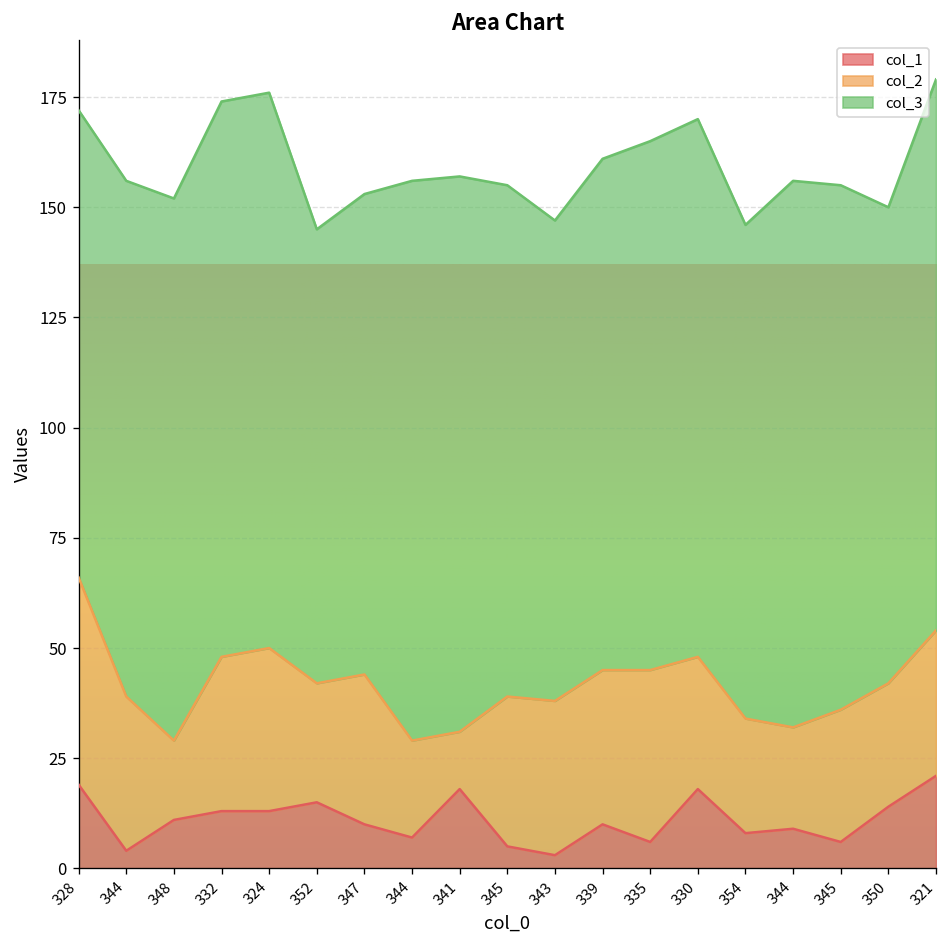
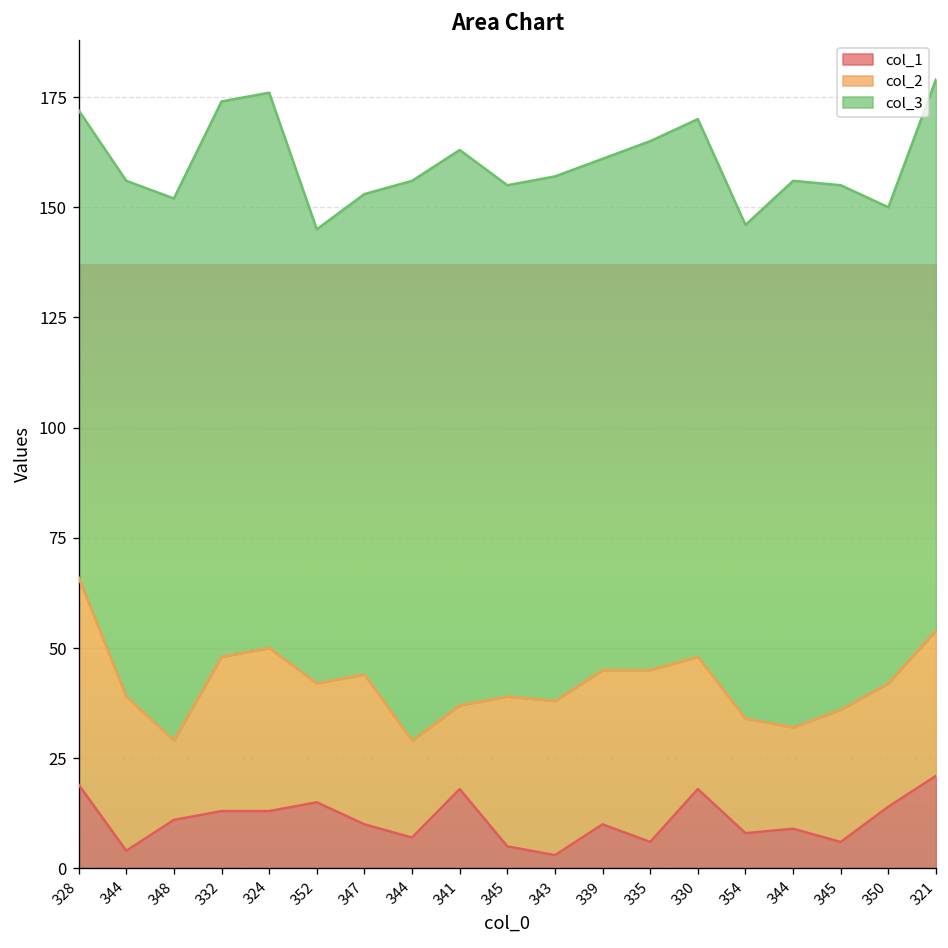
col_2, 341: 13 -> 19
col_3, 343: 109 -> 119
